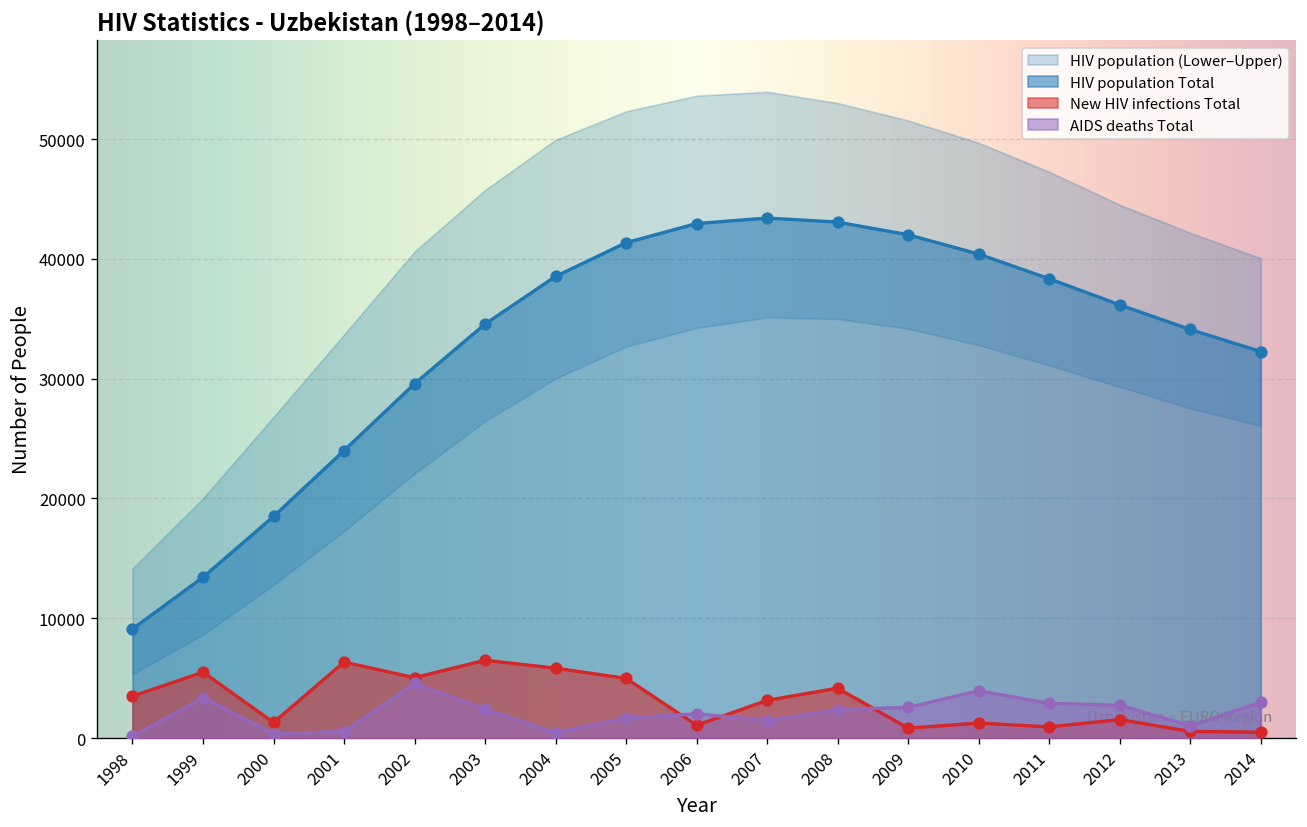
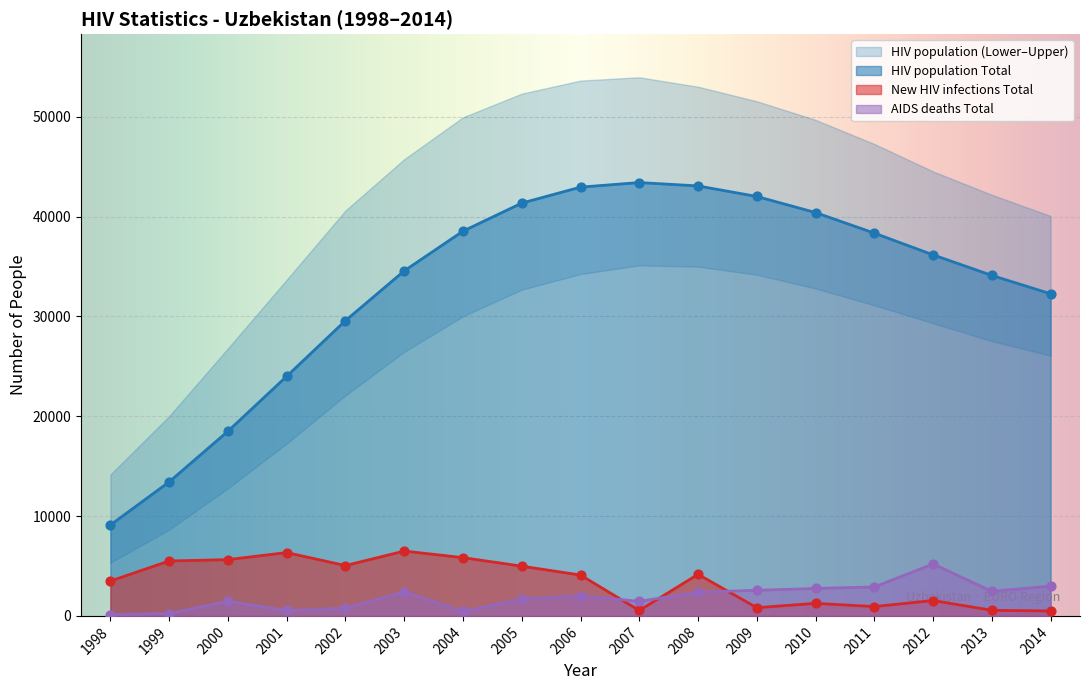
AIDS deaths Total, 1999: 3000 -> 0
New HIV infections Total, 2000: 1000 -> 6000
AIDS deaths Total, 2000: 0 -> 1000
AIDS deaths Total, 2002: 5000 -> 1000
New HIV infections Total, 2006: 1000 -> 4000
New HIV infections Total, 2007: 3000 -> 1000
AIDS deaths Total, 2010: 4000 -> 3000
AIDS deaths Total, 2012: 3000 -> 5000
AIDS deaths Total, 2013: 1000 -> 2000
